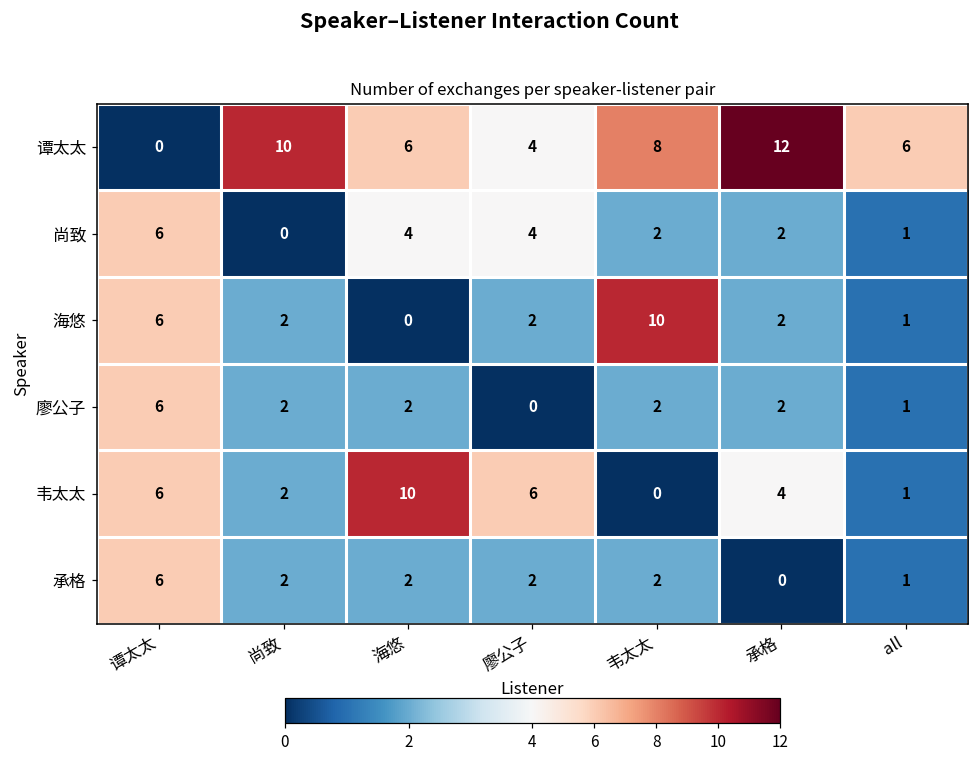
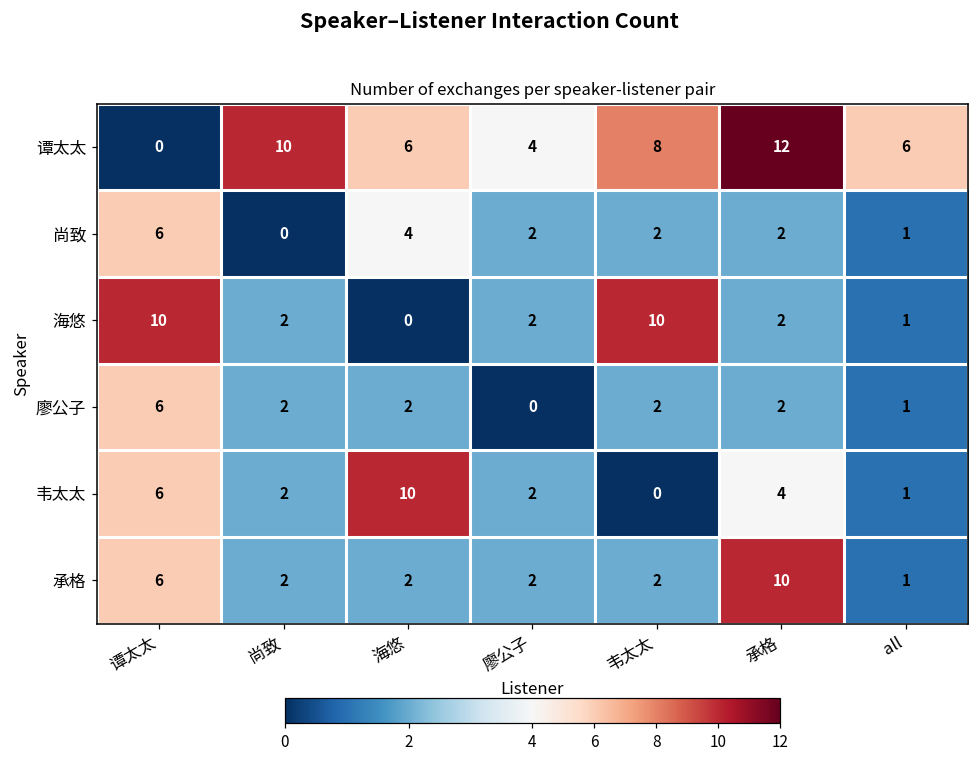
尚致, 廖公子: 4 -> 2
海悠, 谭太太: 6 -> 10
韦太太, 廖公子: 6 -> 2
承格, 承格: 0 -> 10
